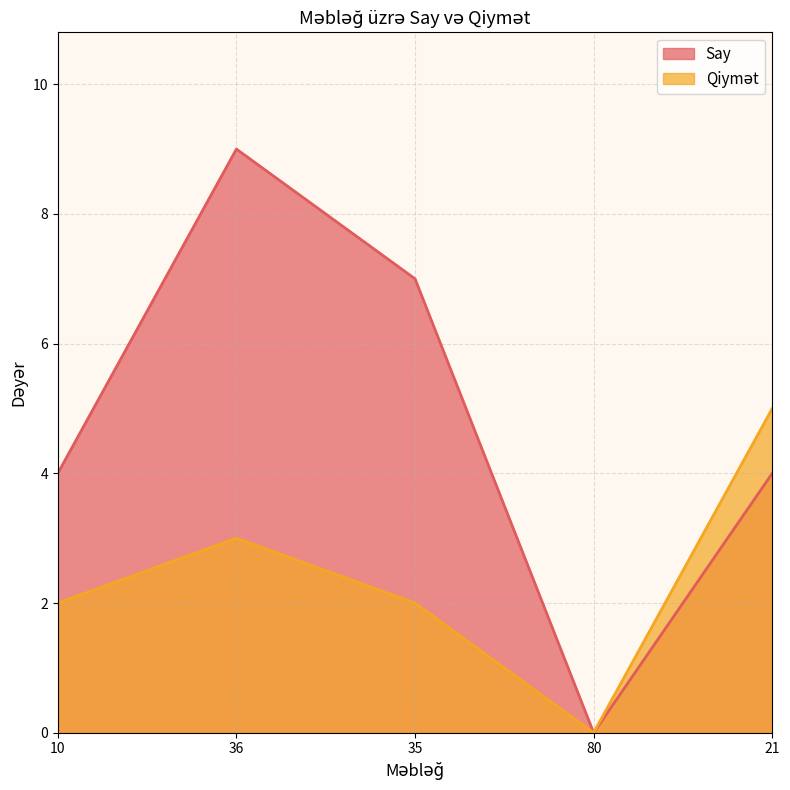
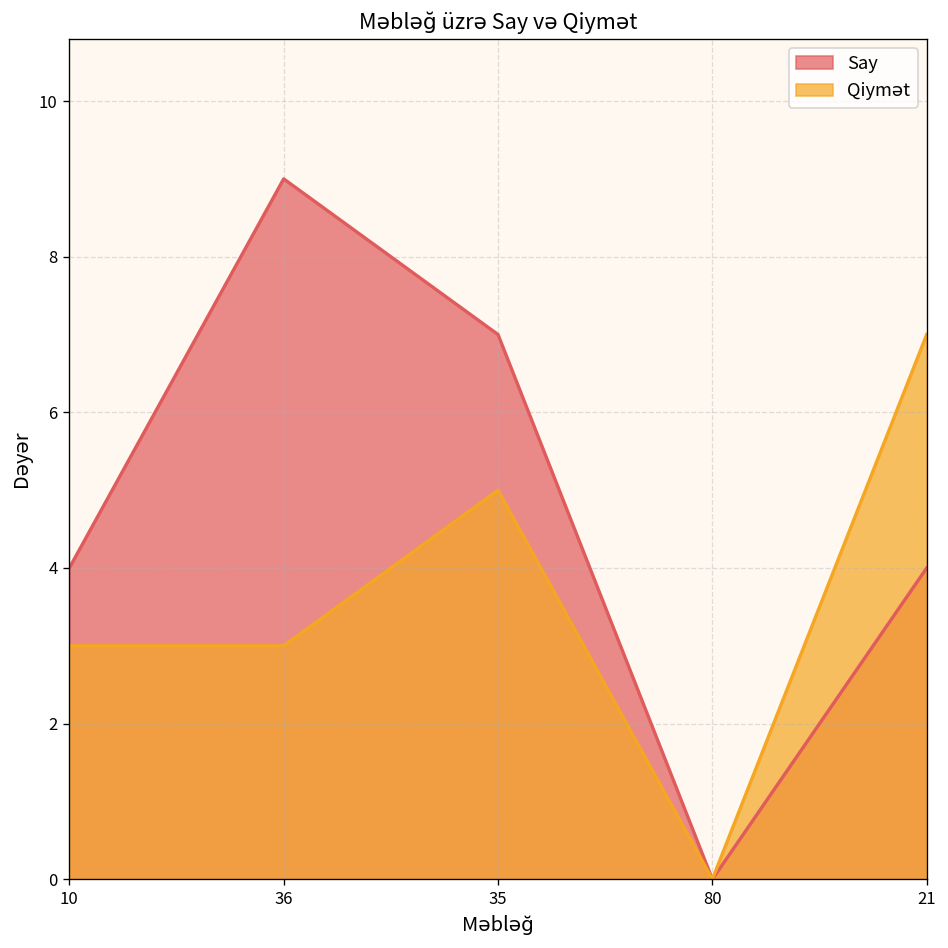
Qiymət, 10: 2 -> 3
Qiymət, 35: 2 -> 5
Qiymət, 21: 5 -> 7
